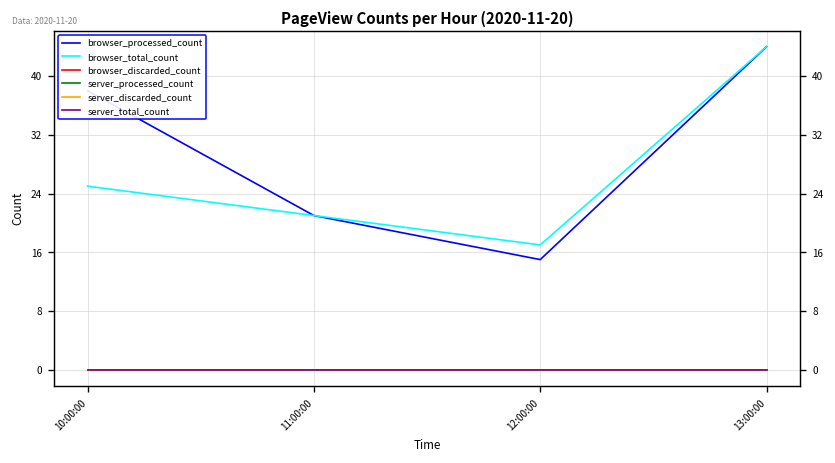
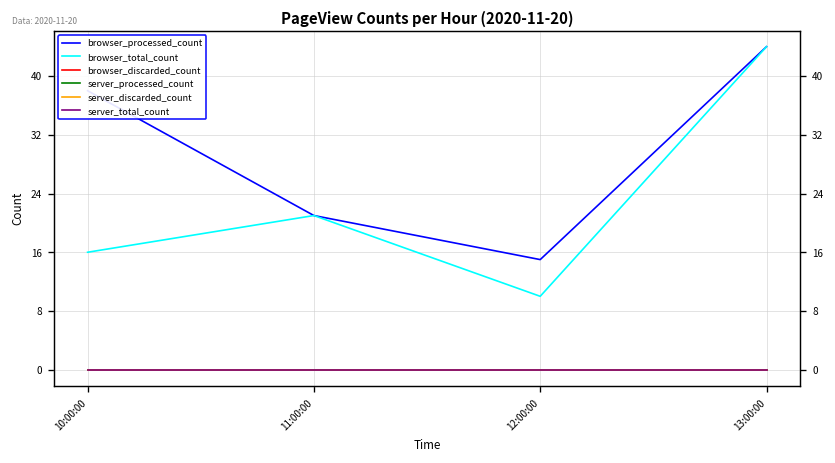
browser_total_count, 10:00:00: 25 -> 16
browser_total_count, 12:00:00: 17 -> 10
